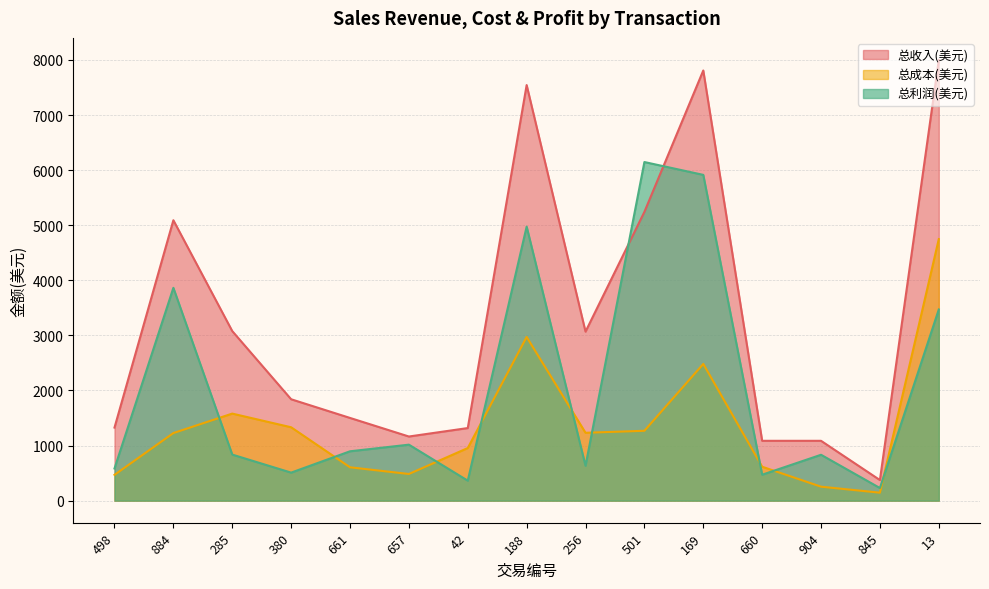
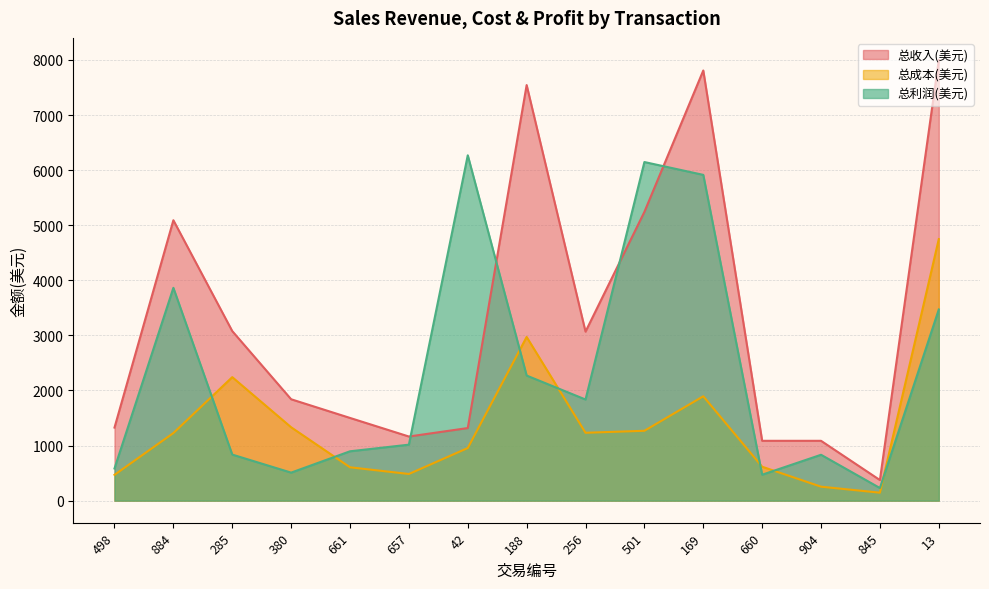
总成本(美元), 285: 1600 -> 2200
总利润(美元), 42: 400 -> 6300
总利润(美元), 188: 5000 -> 2300
总利润(美元), 256: 600 -> 1800
总成本(美元), 169: 2500 -> 1900
